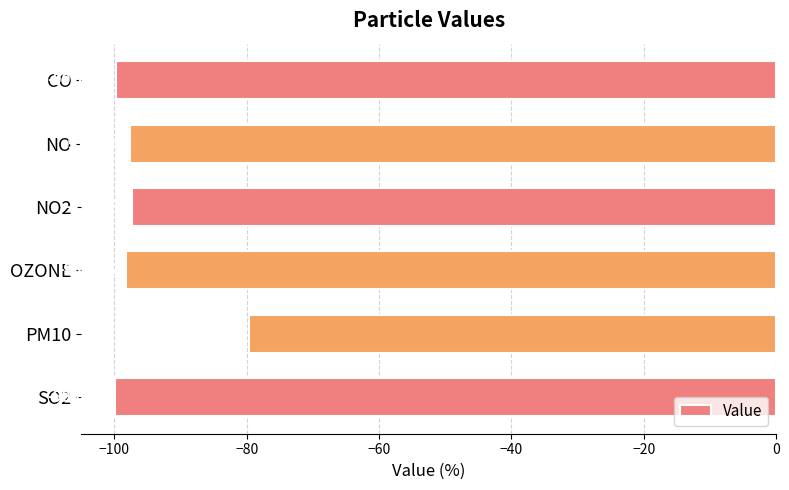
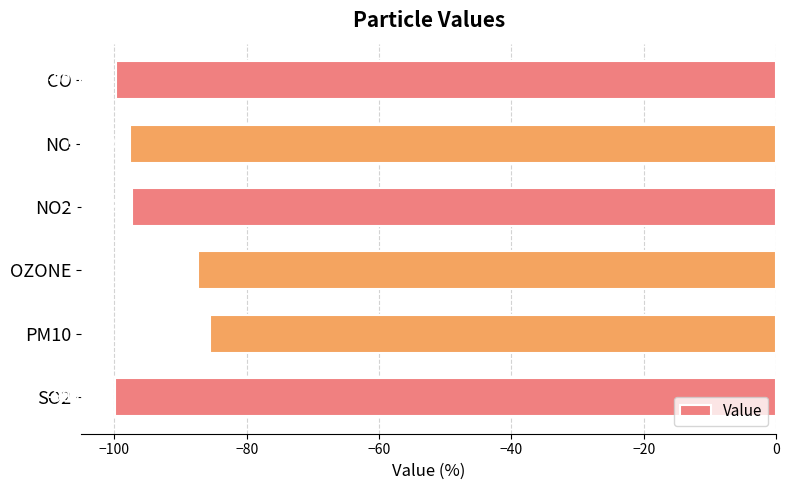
OZONE: -98 -> -87
PM10: -80 -> -86
